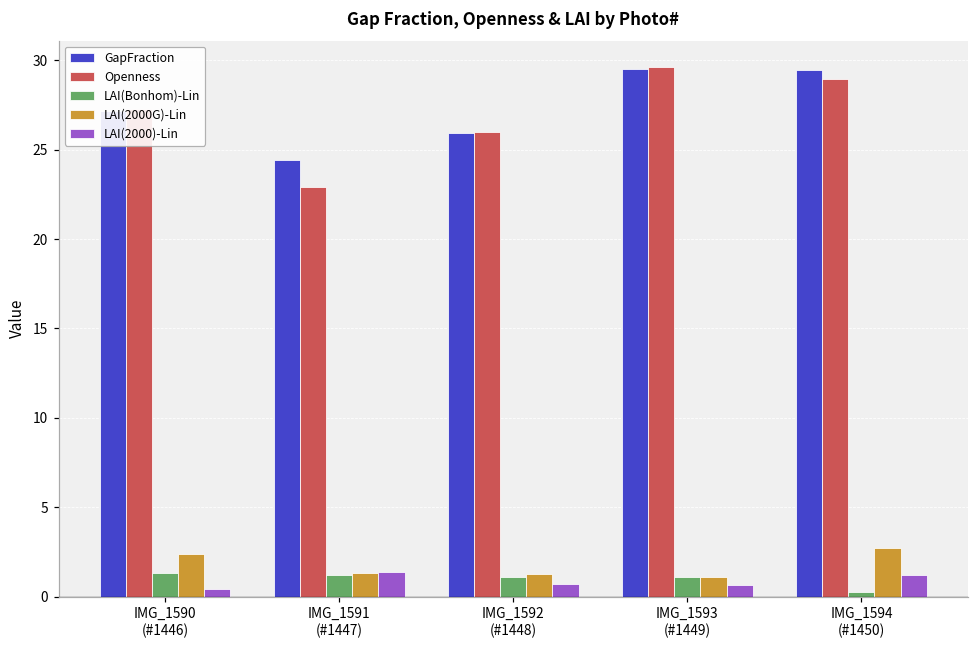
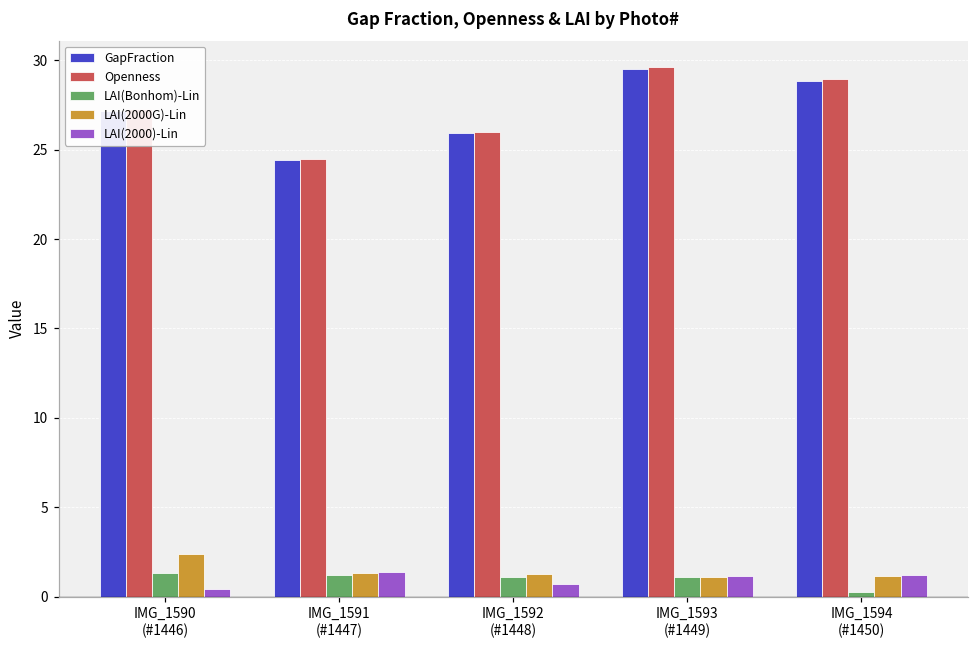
Openness, IMG_1591 (#1447): 22.9 -> 24.5
LAI(2000)-Lin, IMG_1593 (#1449): 0.7 -> 1.2
GapFraction, IMG_1594 (#1450): 29.5 -> 28.9
LAI(2000G)-Lin, IMG_1594 (#1450): 2.7 -> 1.1
